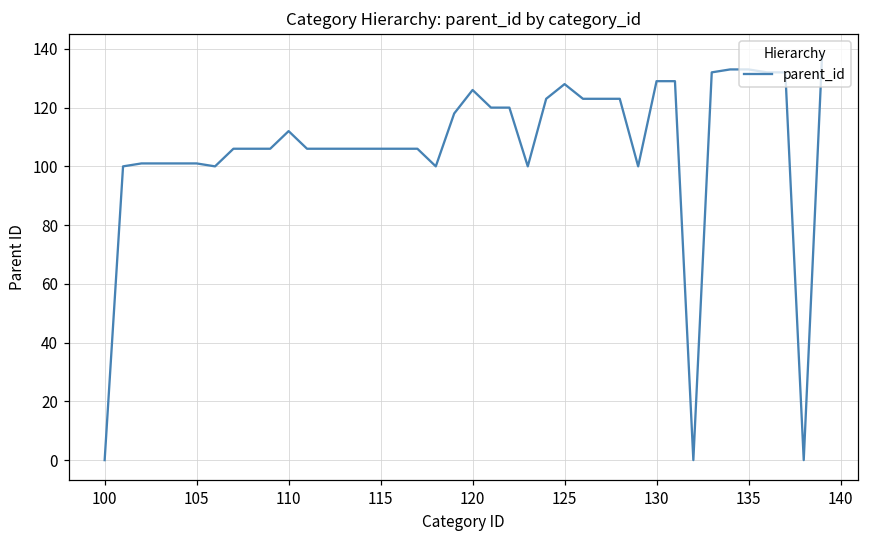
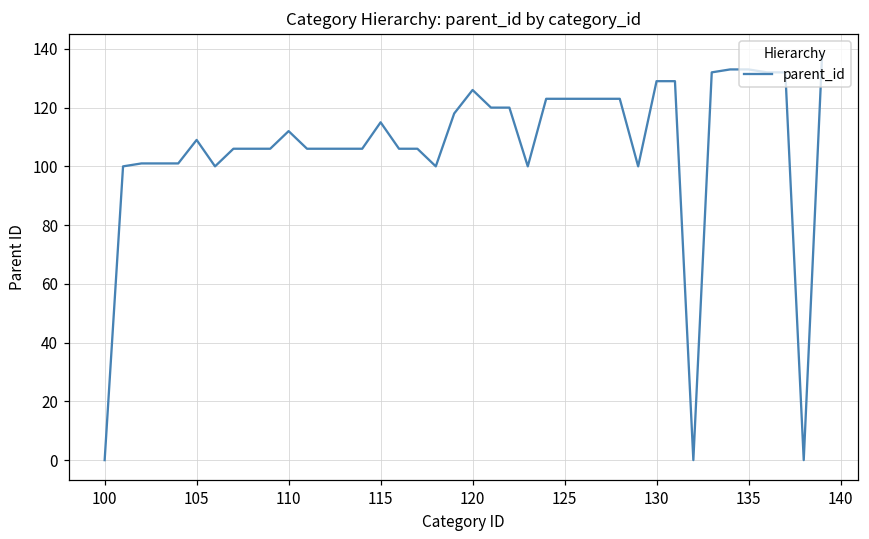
105: 101 -> 109
115: 106 -> 115
125: 128 -> 123
